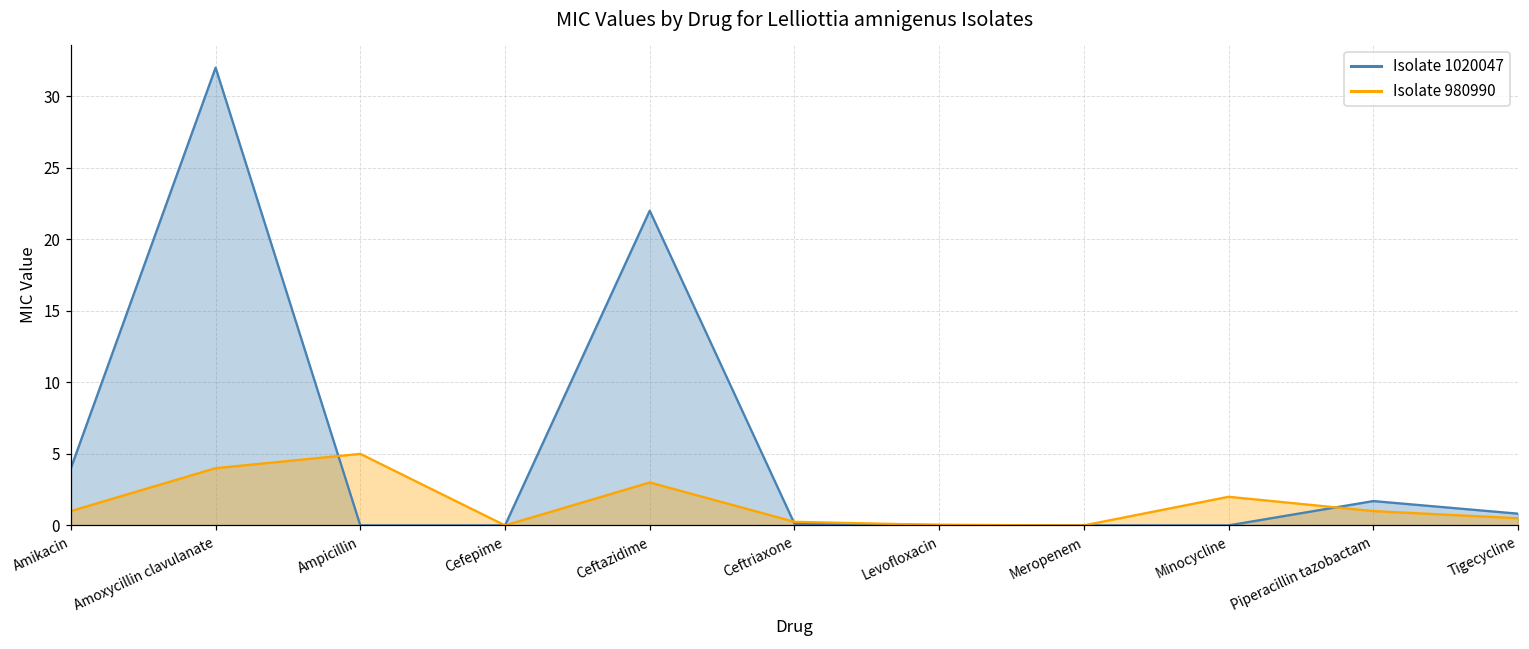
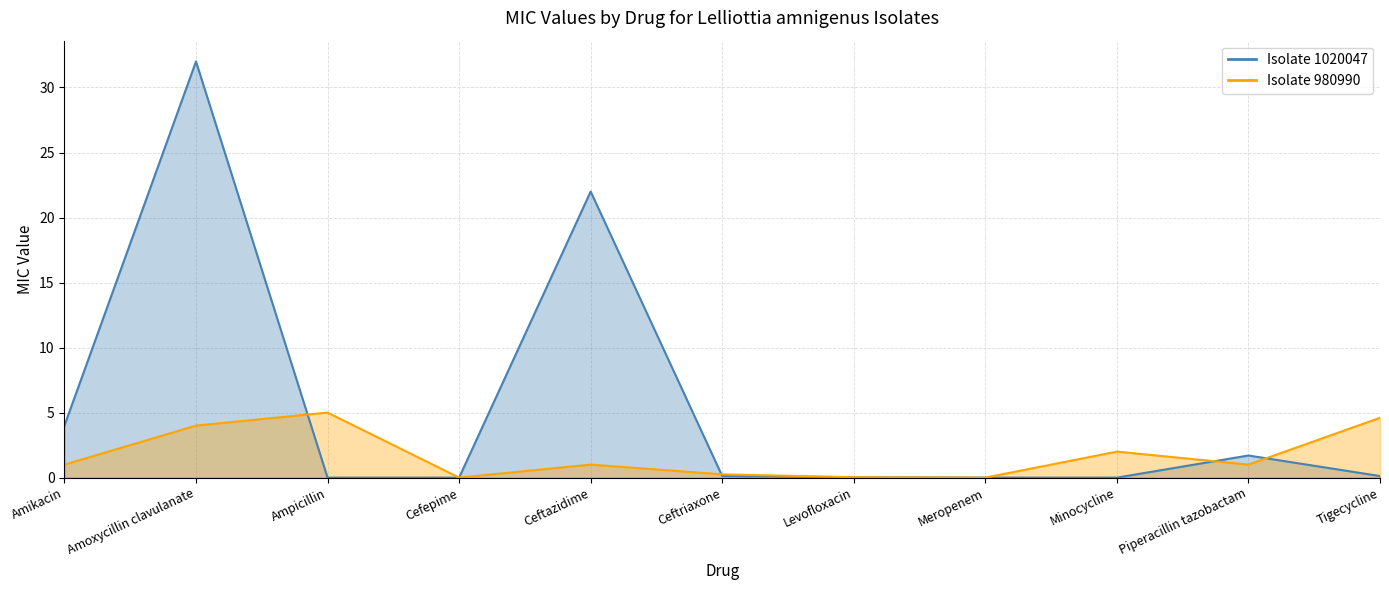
Isolate 980990, Ceftazidime: 3 -> 1
Isolate 1020047, Tigecycline: 0.8 -> 0.1
Isolate 980990, Tigecycline: 0.5 -> 4.6
